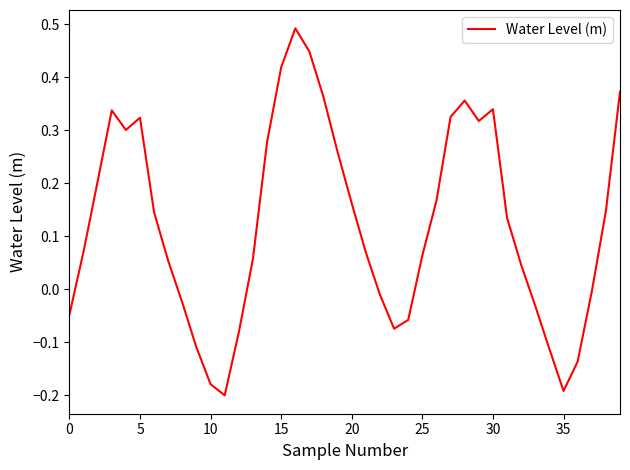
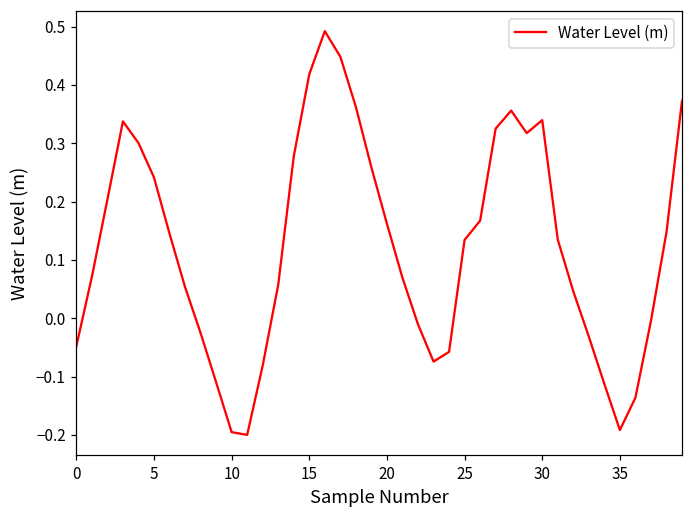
5: 0.32 -> 0.24
10: -0.18 -> -0.20
25: 0.06 -> 0.13
